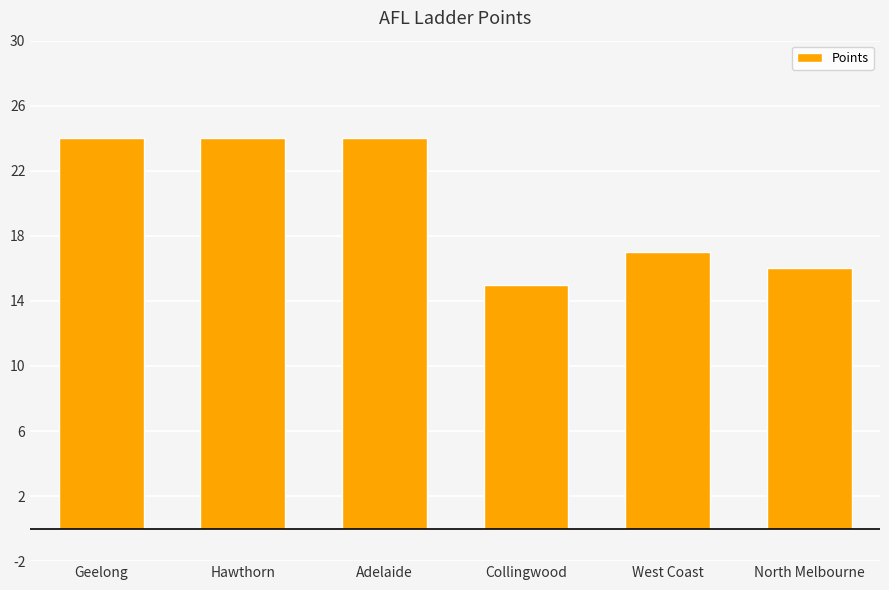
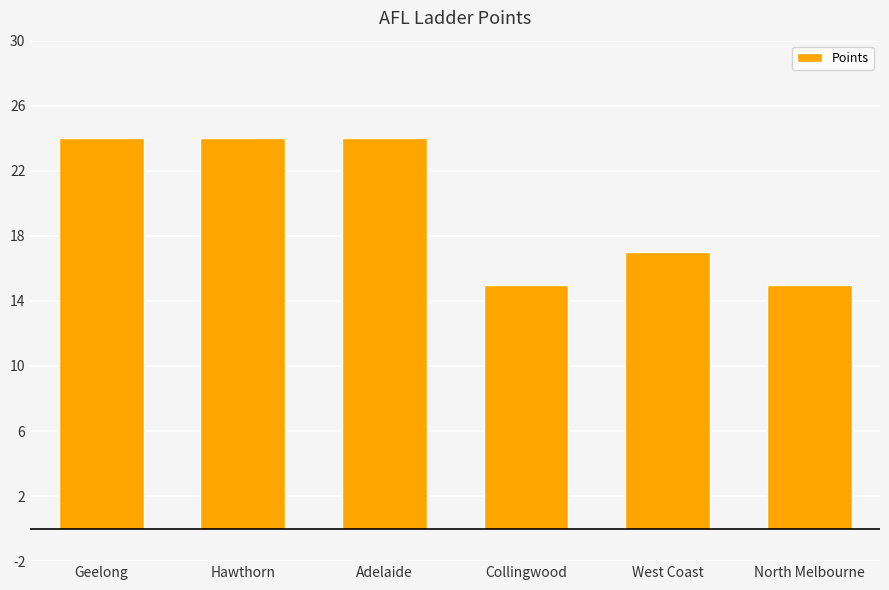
North Melbourne: 16 -> 15
